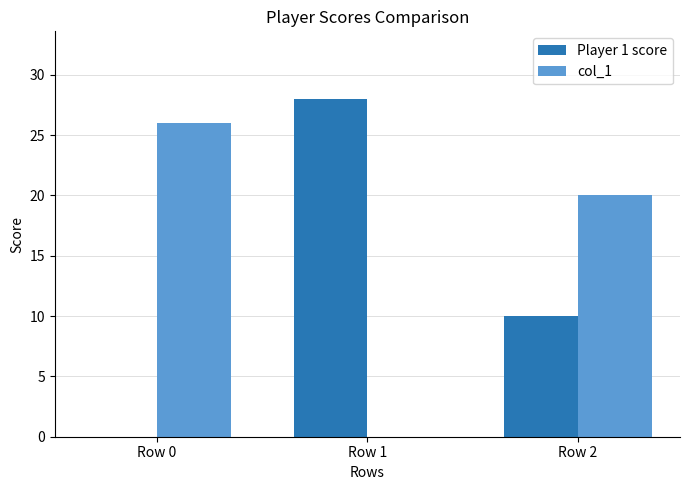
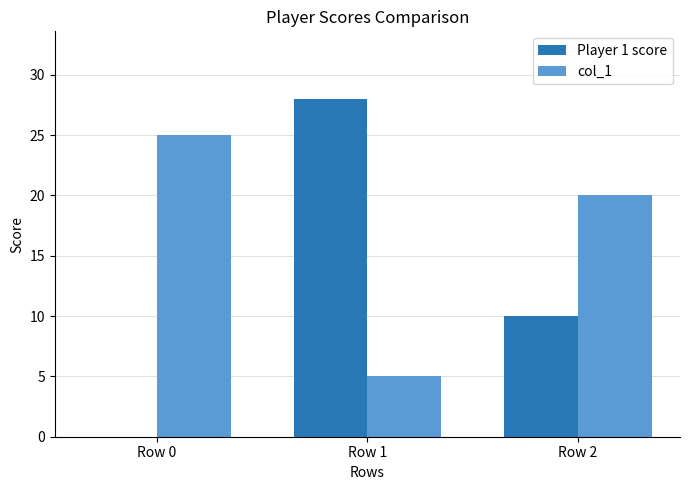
col_1, Row 0: 26 -> 25
col_1, Row 1: 0 -> 5
